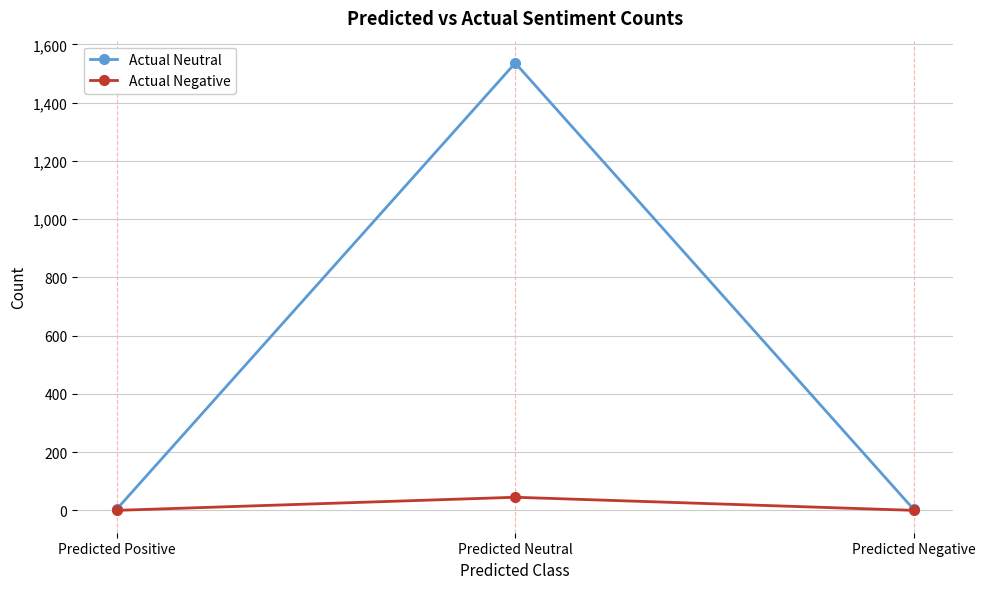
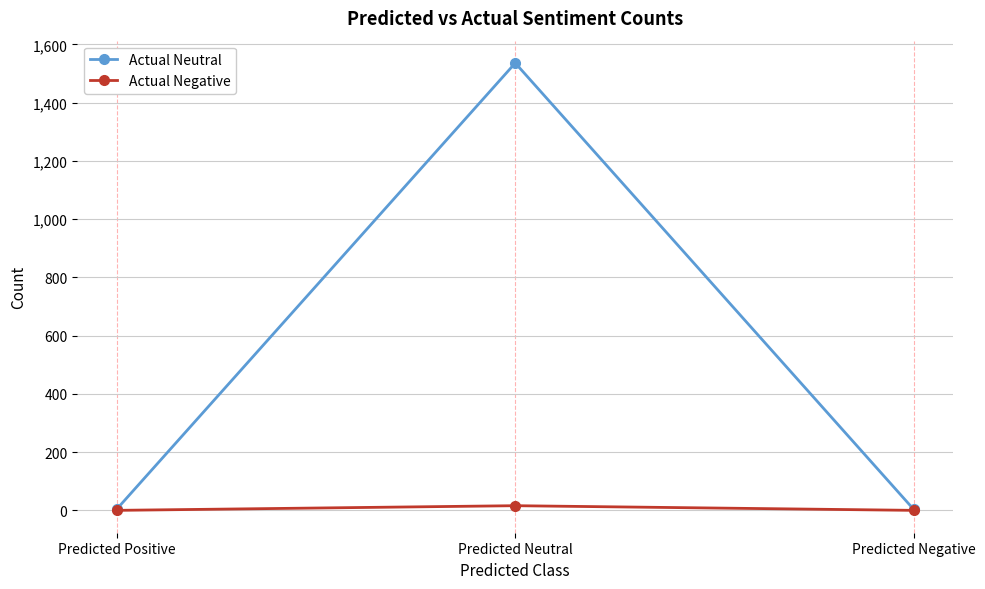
Actual Negative, Predicted Neutral: 50 -> 20
